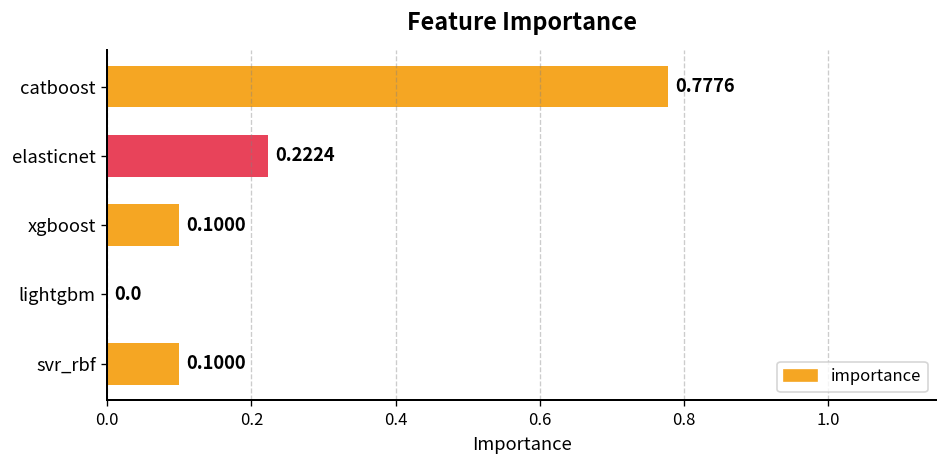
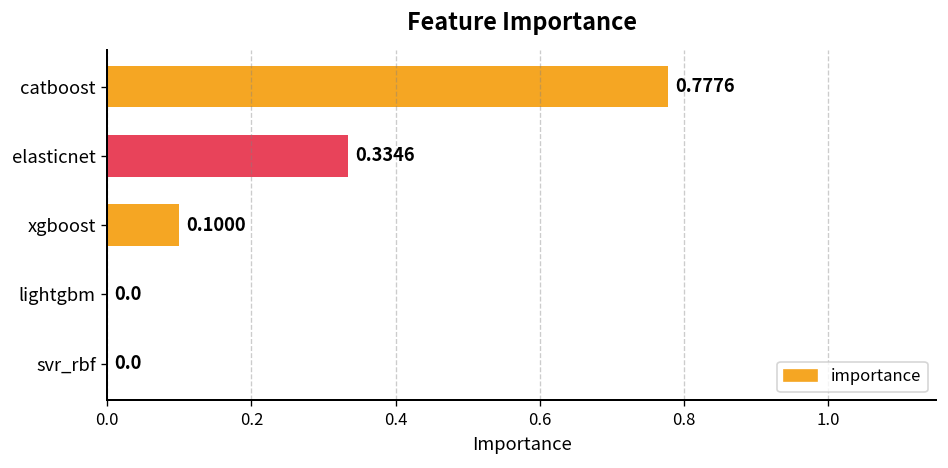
elasticnet: 0.2224 -> 0.3346
svr_rbf: 0.1000 -> 0.0
